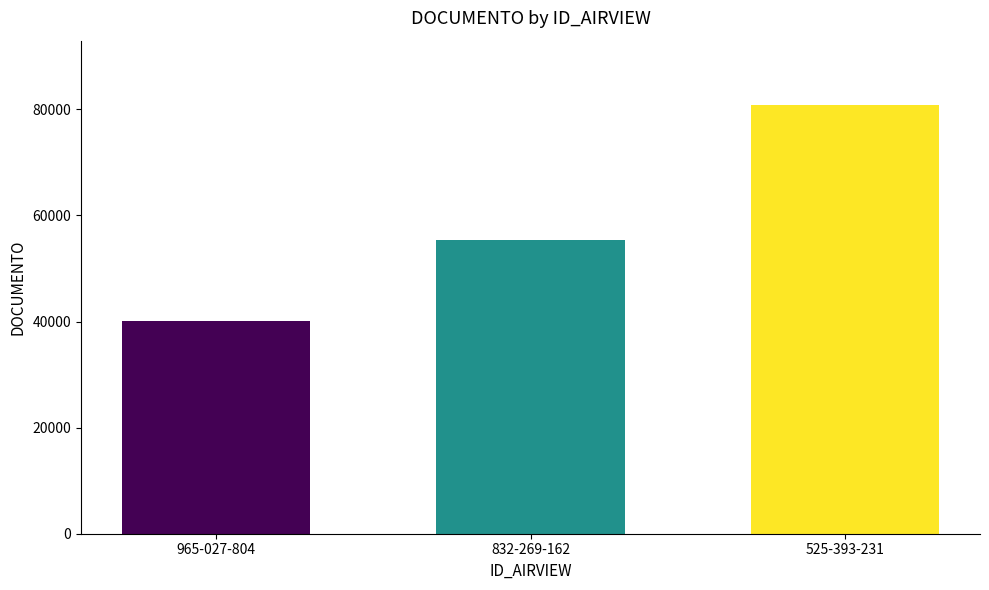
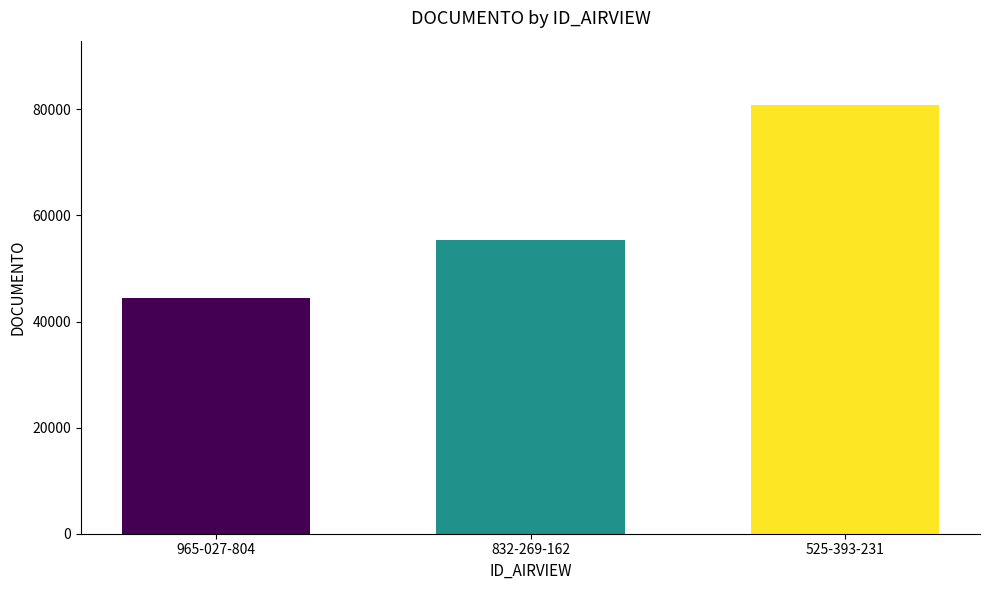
965-027-804: 40000 -> 44000
